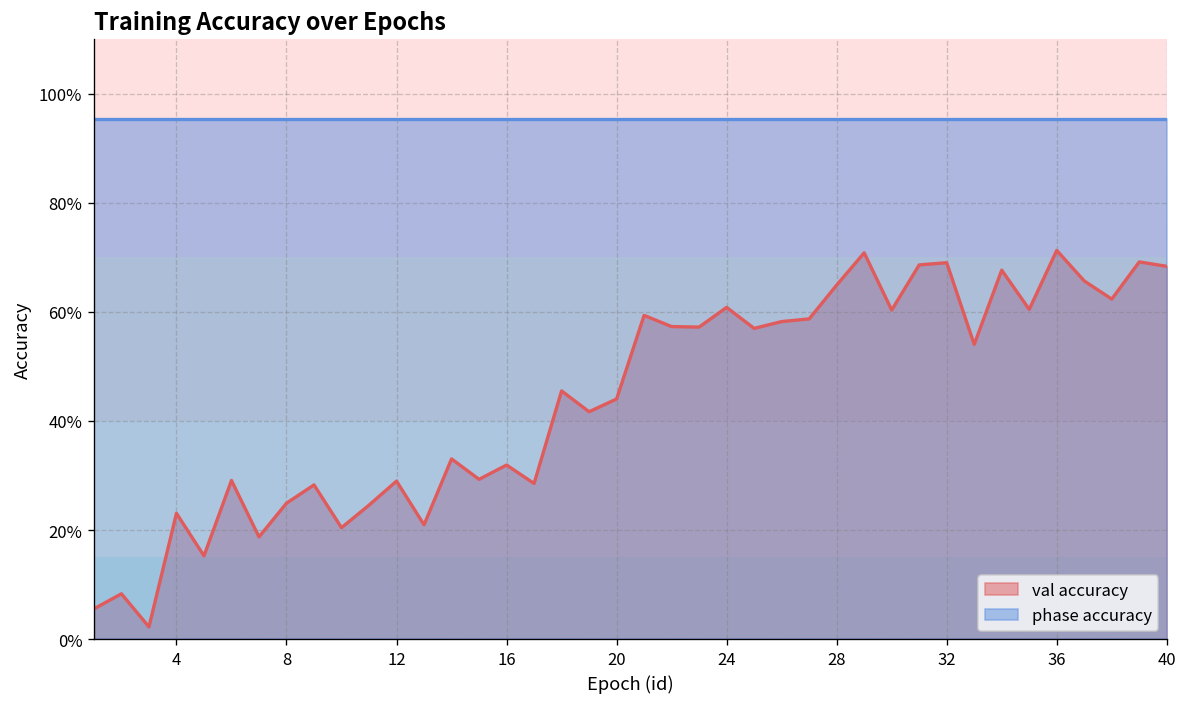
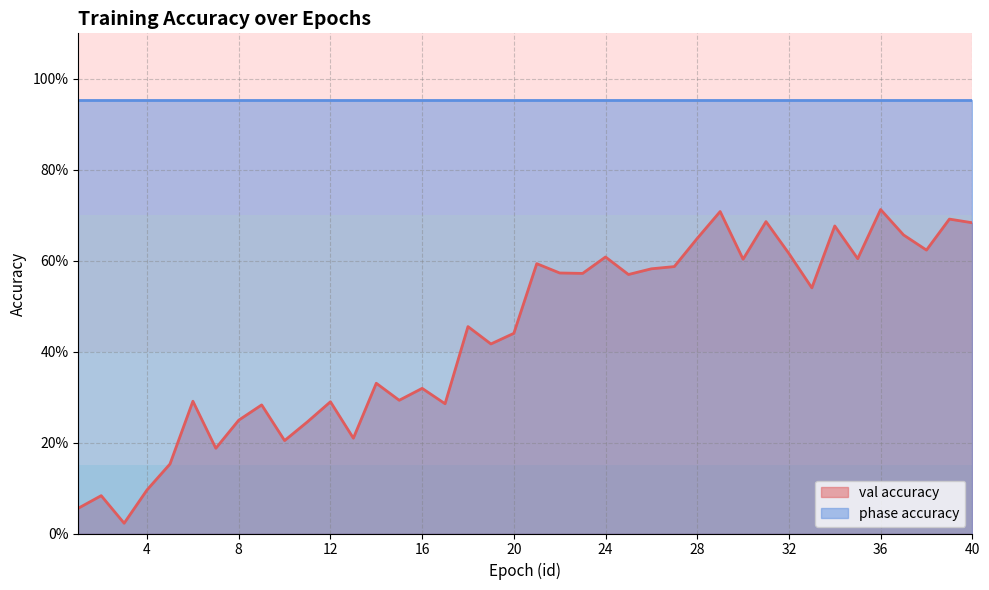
val accuracy, 4: 23% -> 10%
val accuracy, 32: 69% -> 62%
